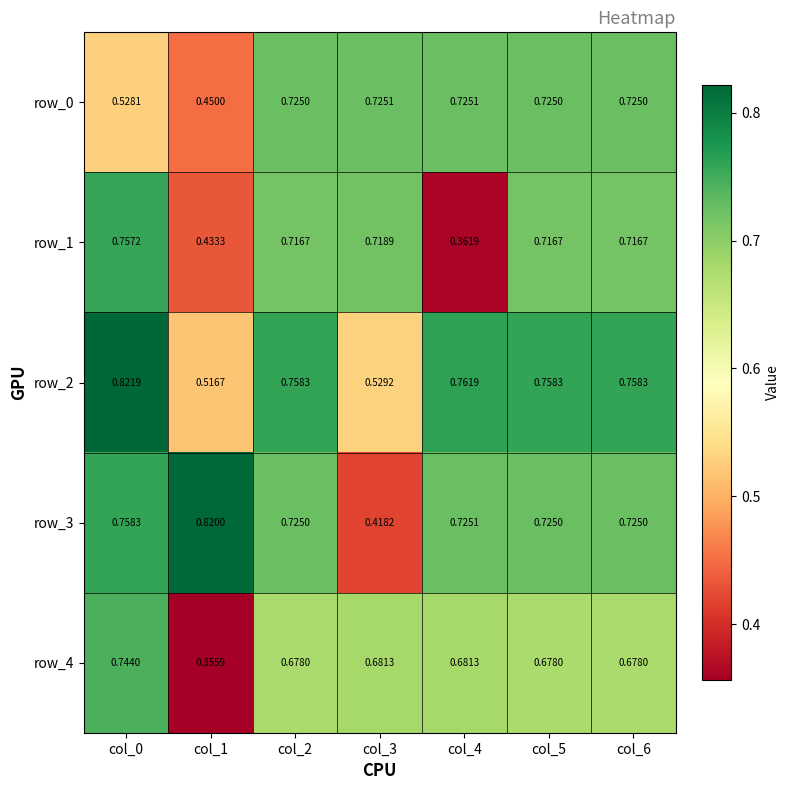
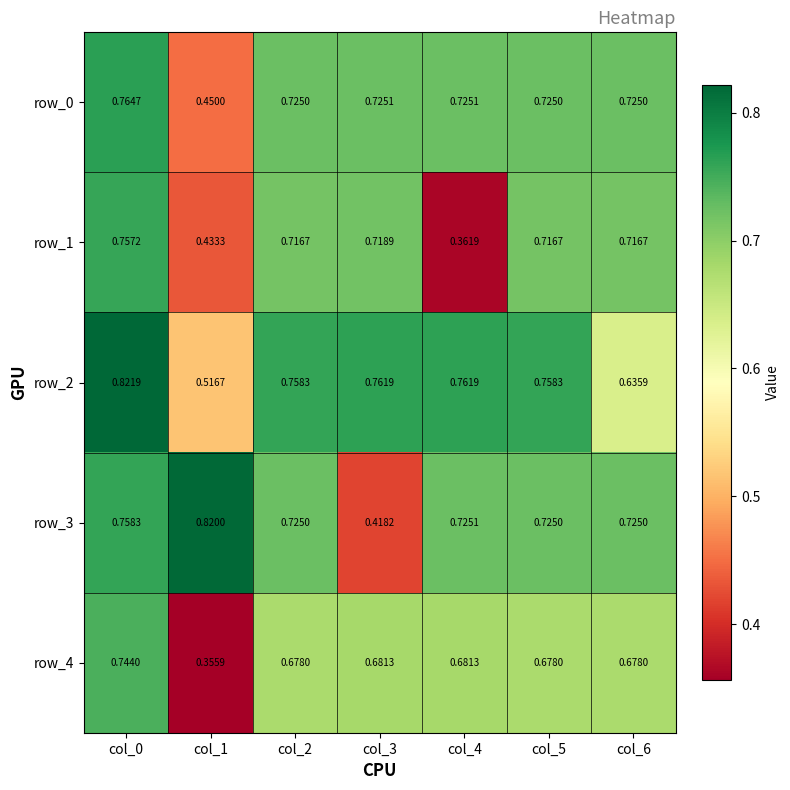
row_0, col_0: 0.5281 -> 0.7647
row_2, col_3: 0.5292 -> 0.7619
row_2, col_6: 0.7583 -> 0.6359
